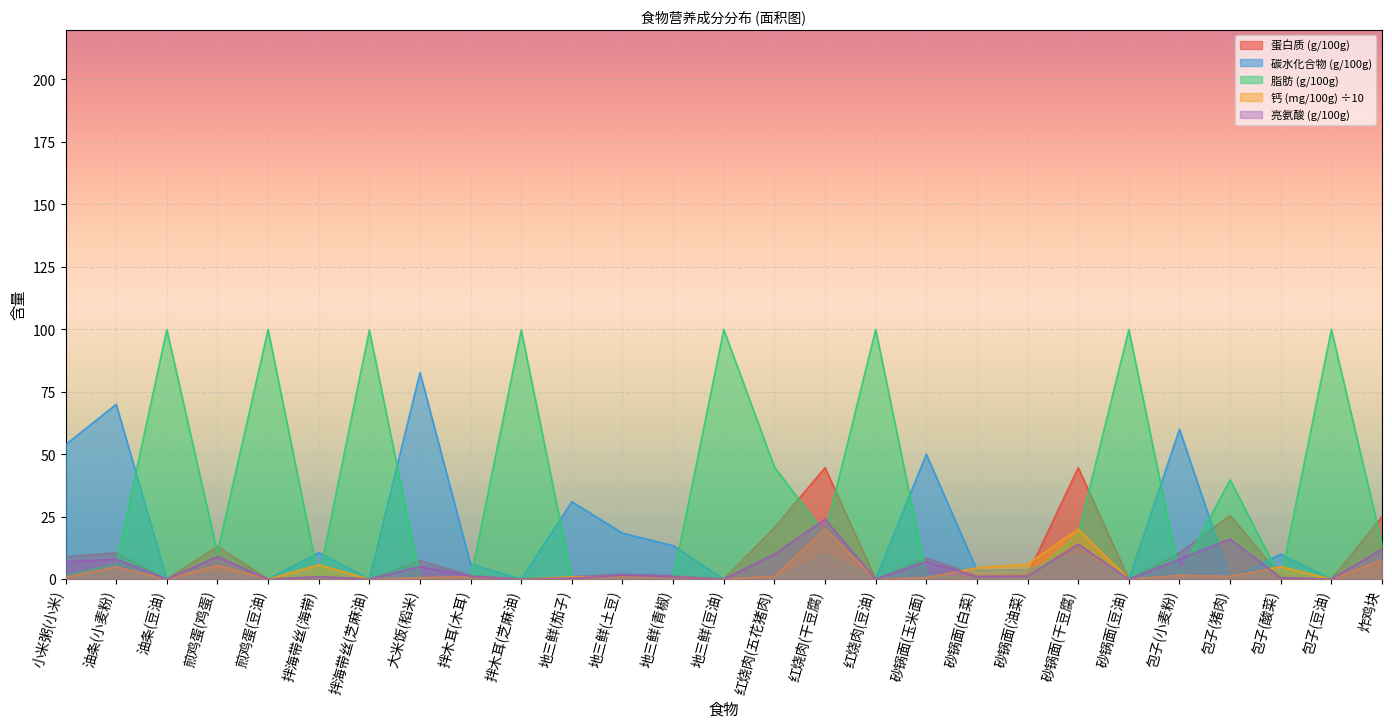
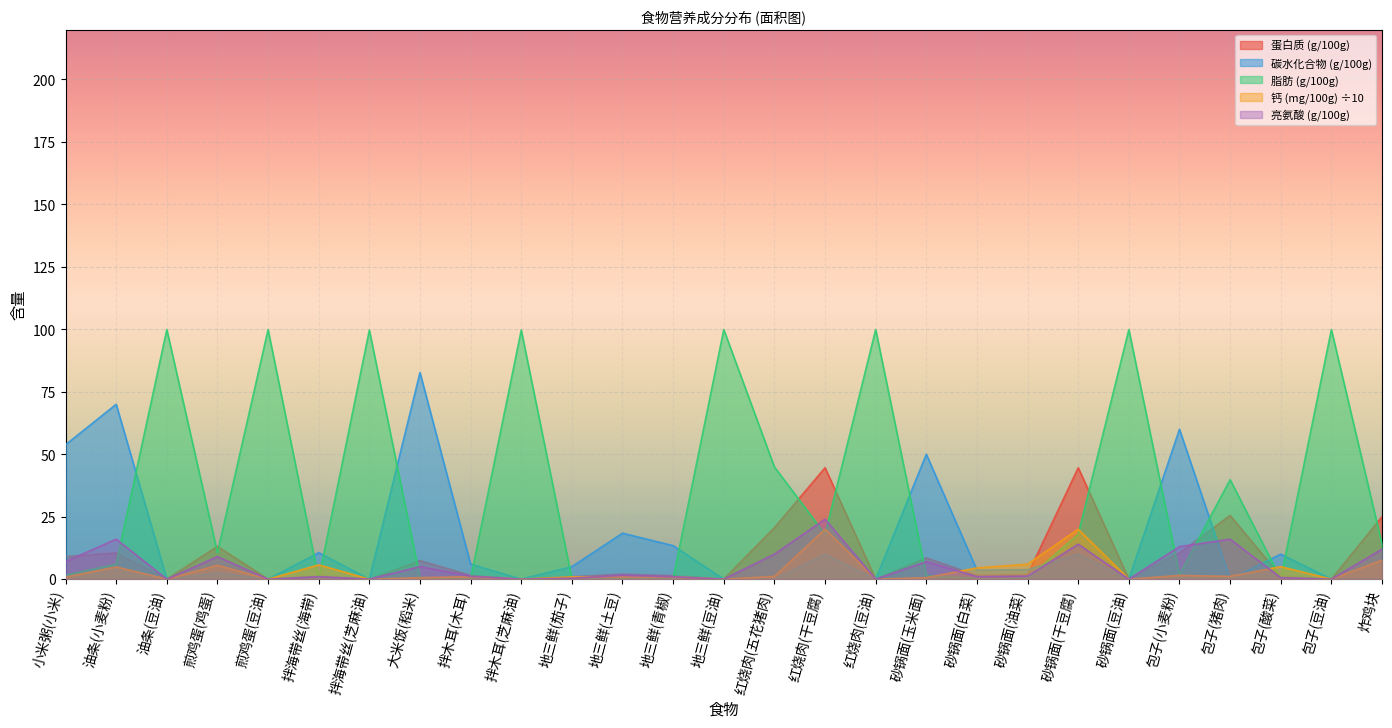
亮氨酸 (g/100g), 油条(小麦粉): 8 -> 16
碳水化合物 (g/100g), 地三鲜(茄子): 31 -> 5
亮氨酸 (g/100g), 包子(小麦粉): 8 -> 13
